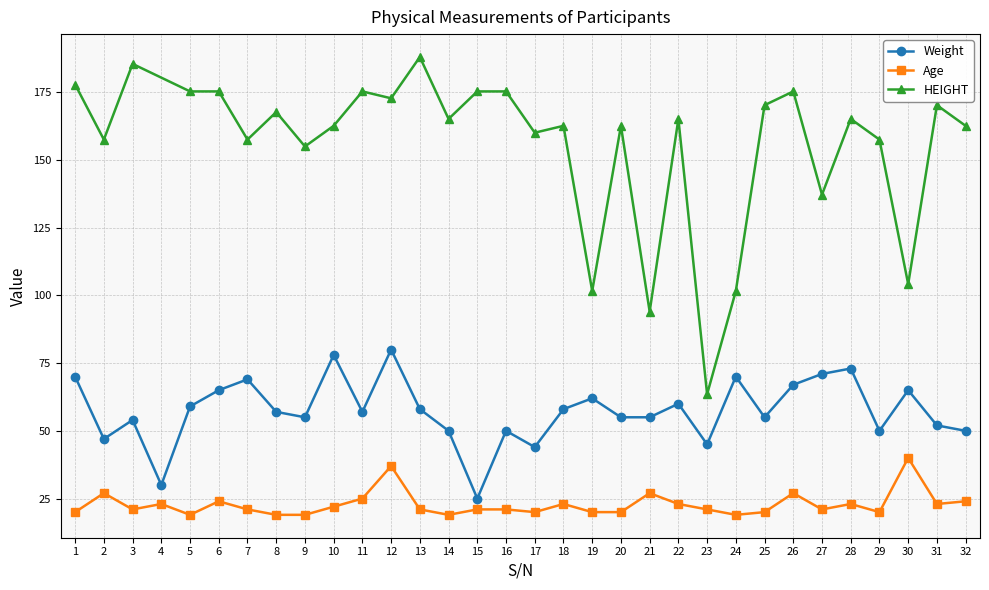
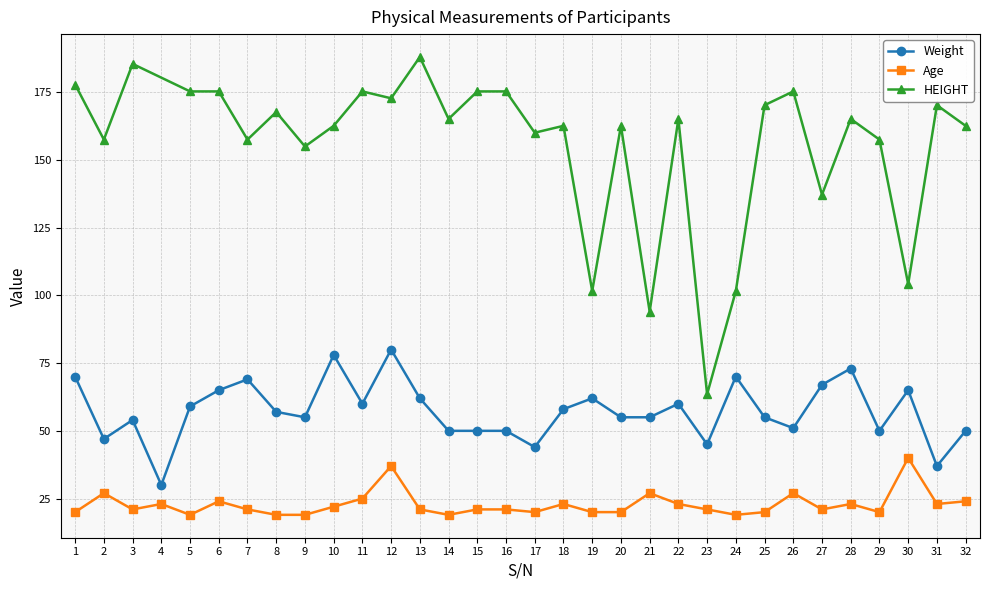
Weight, 11: 57 -> 60
Weight, 13: 58 -> 62
Weight, 15: 25 -> 50
Weight, 26: 67 -> 51
Weight, 27: 71 -> 67
Weight, 31: 52 -> 37
